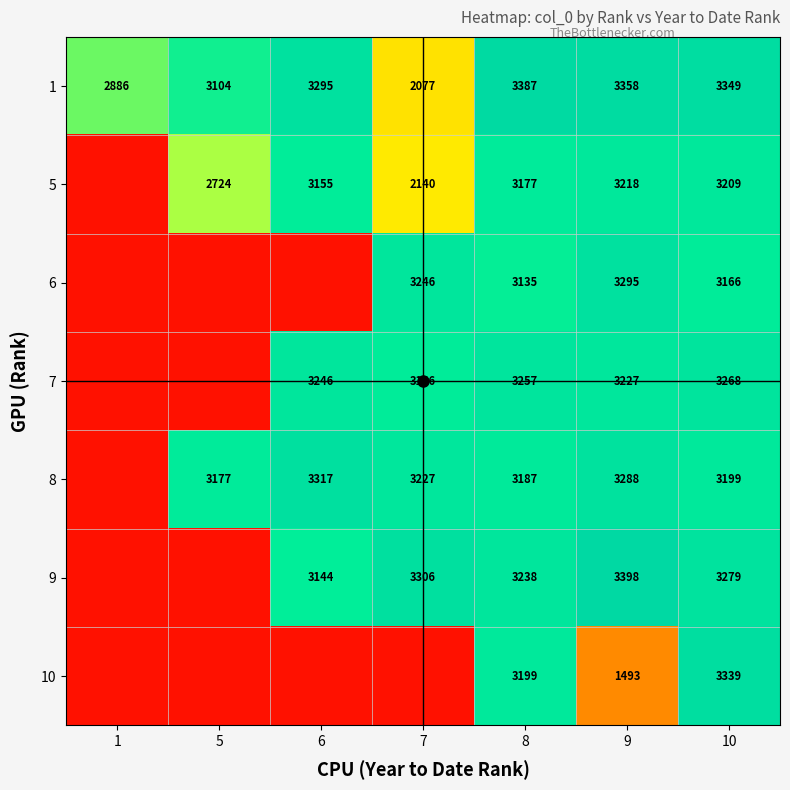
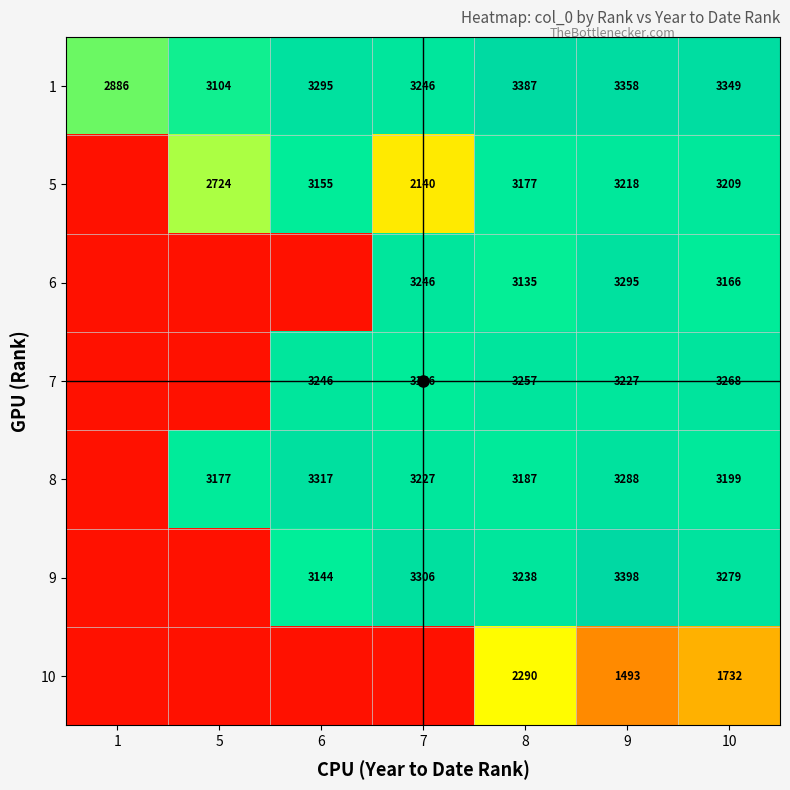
1, 7: 2077 -> 3246
10, 8: 3199 -> 2290
10, 10: 3339 -> 1732
